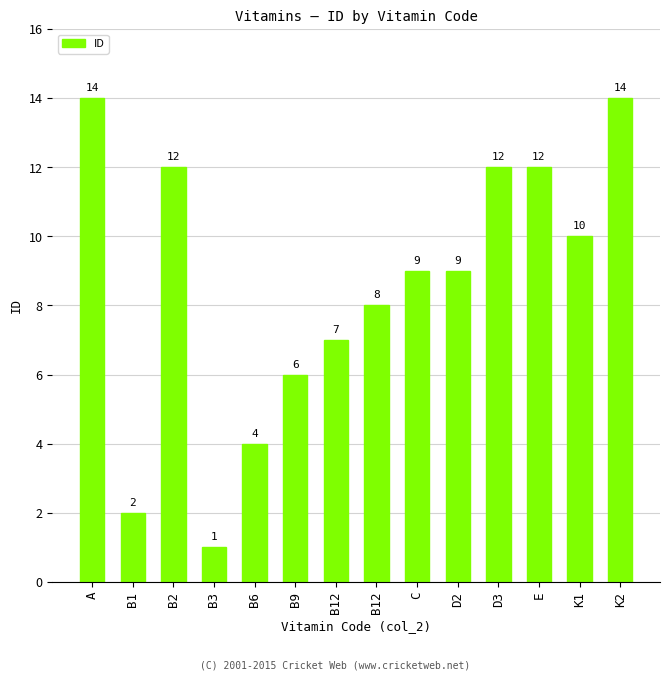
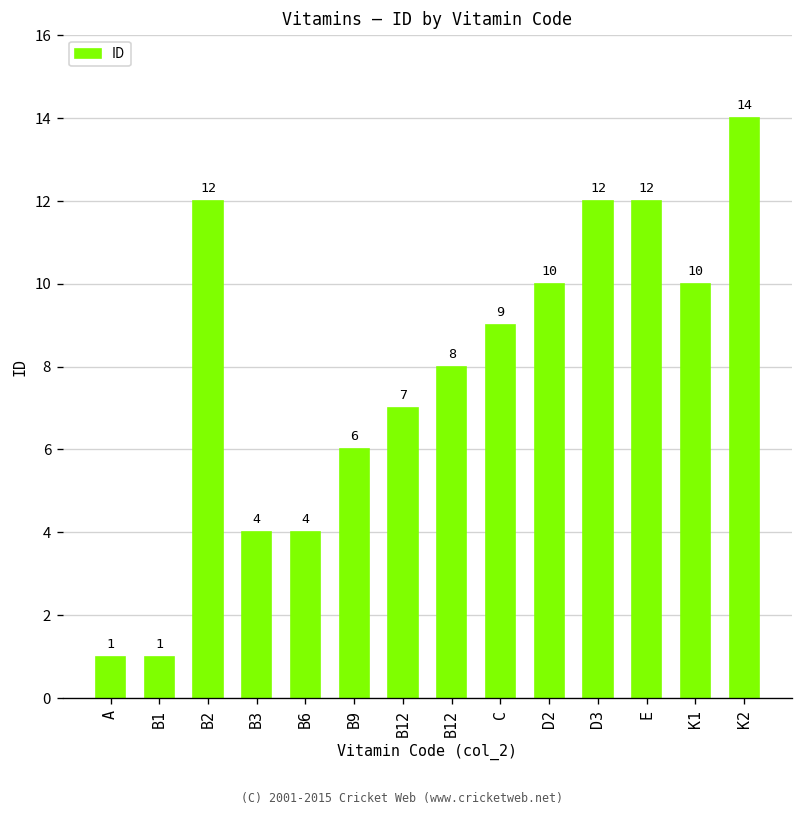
A: 14 -> 1
B1: 2 -> 1
B3: 1 -> 4
D2: 9 -> 10
